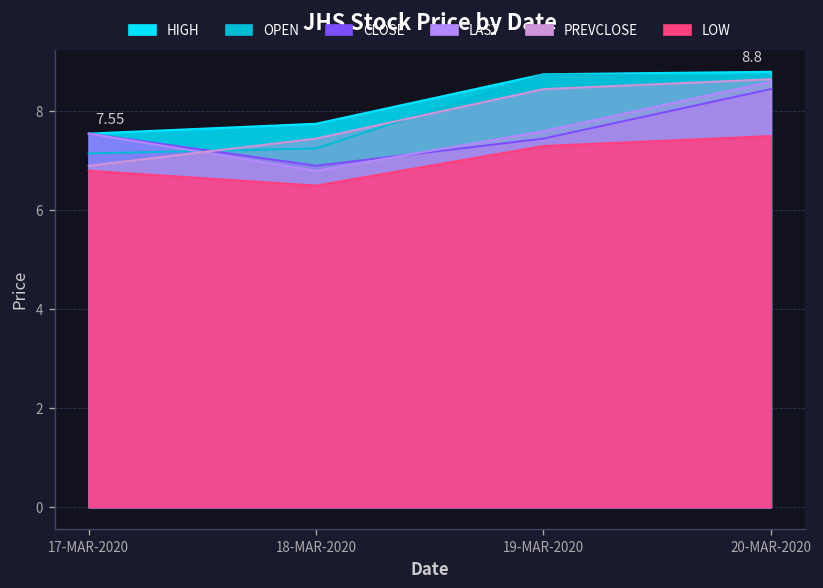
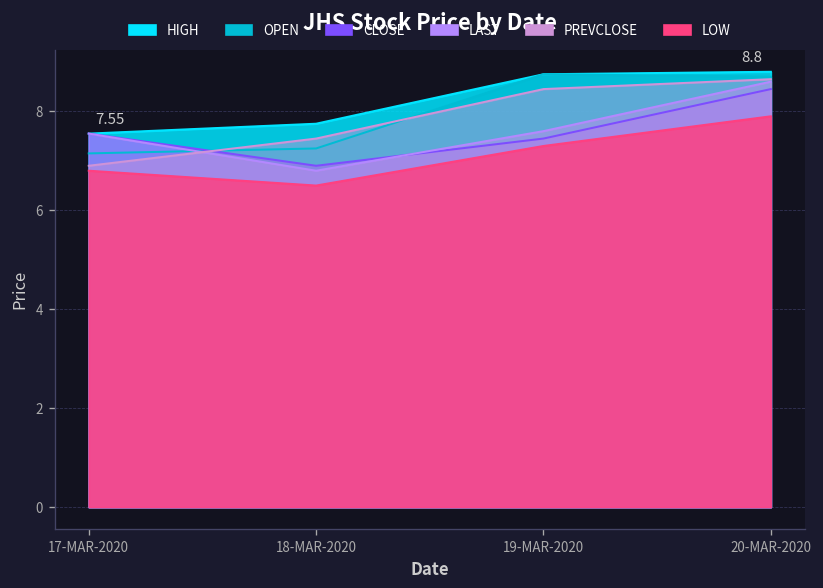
LOW, 20-MAR-2020: 7.5 -> 7.9
